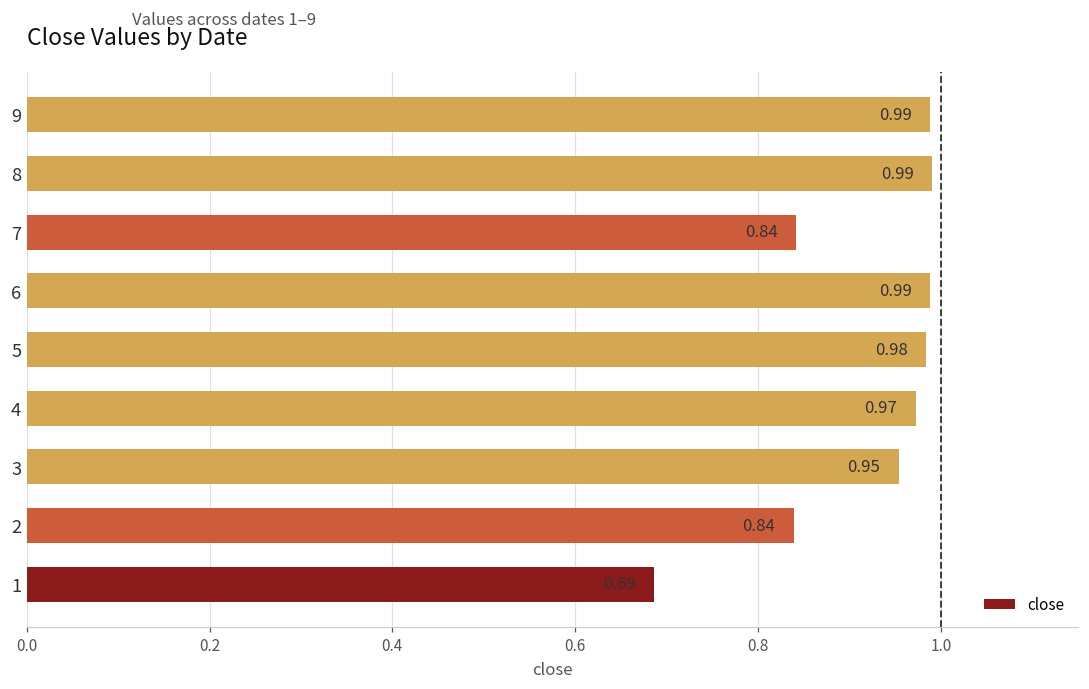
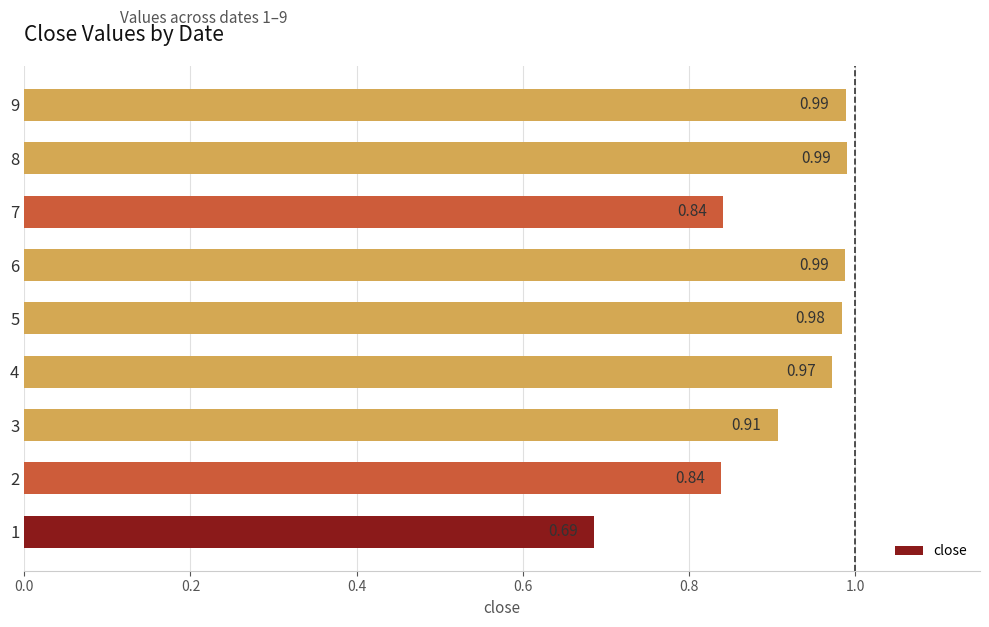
3: 0.95 -> 0.91
